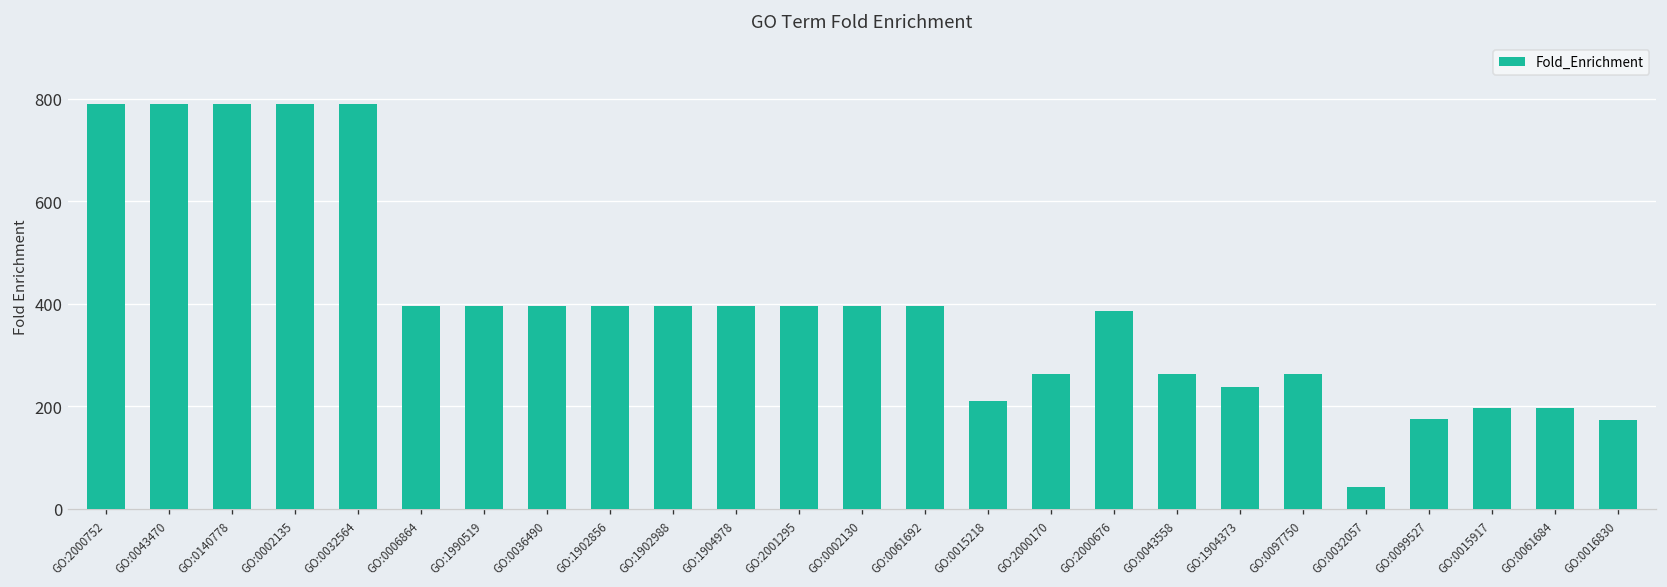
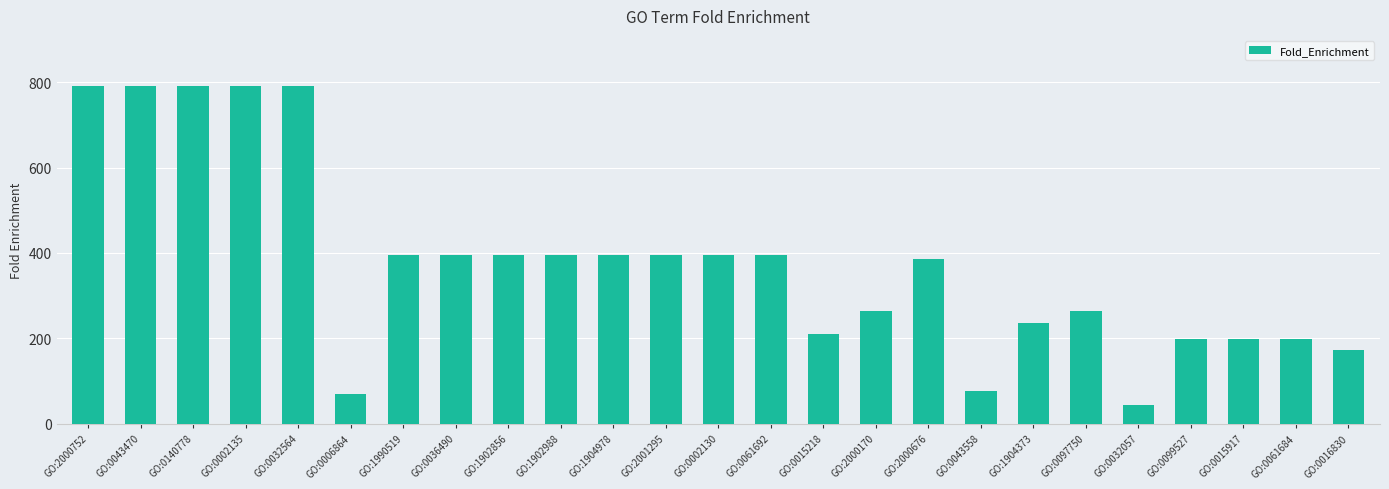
GO:0006864: 390 -> 70
GO:0043558: 260 -> 80
GO:0099527: 180 -> 200
